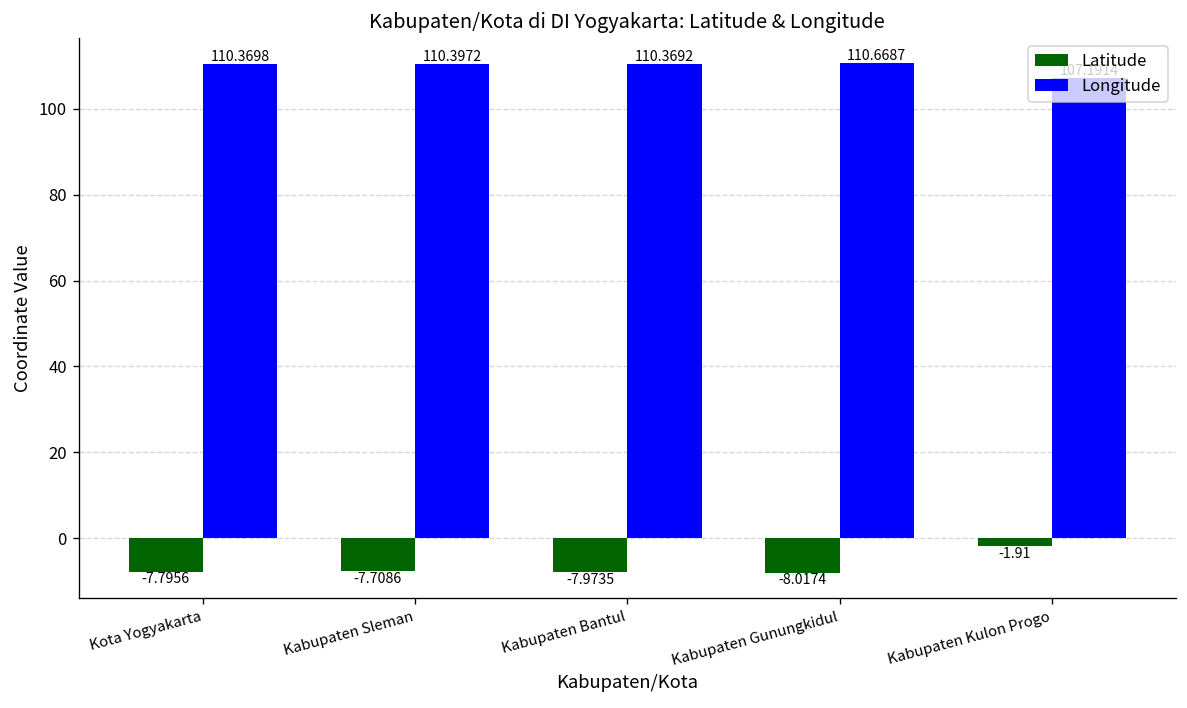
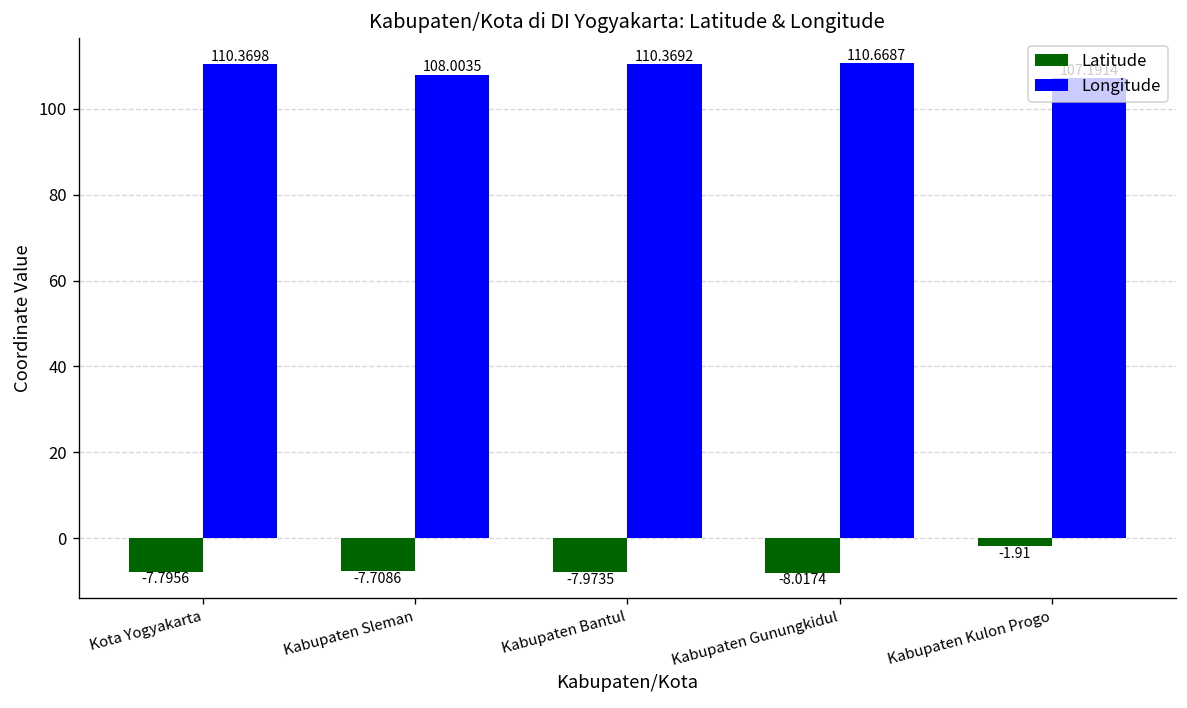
Longitude, Kabupaten Sleman: 110.3972 -> 108.0035
